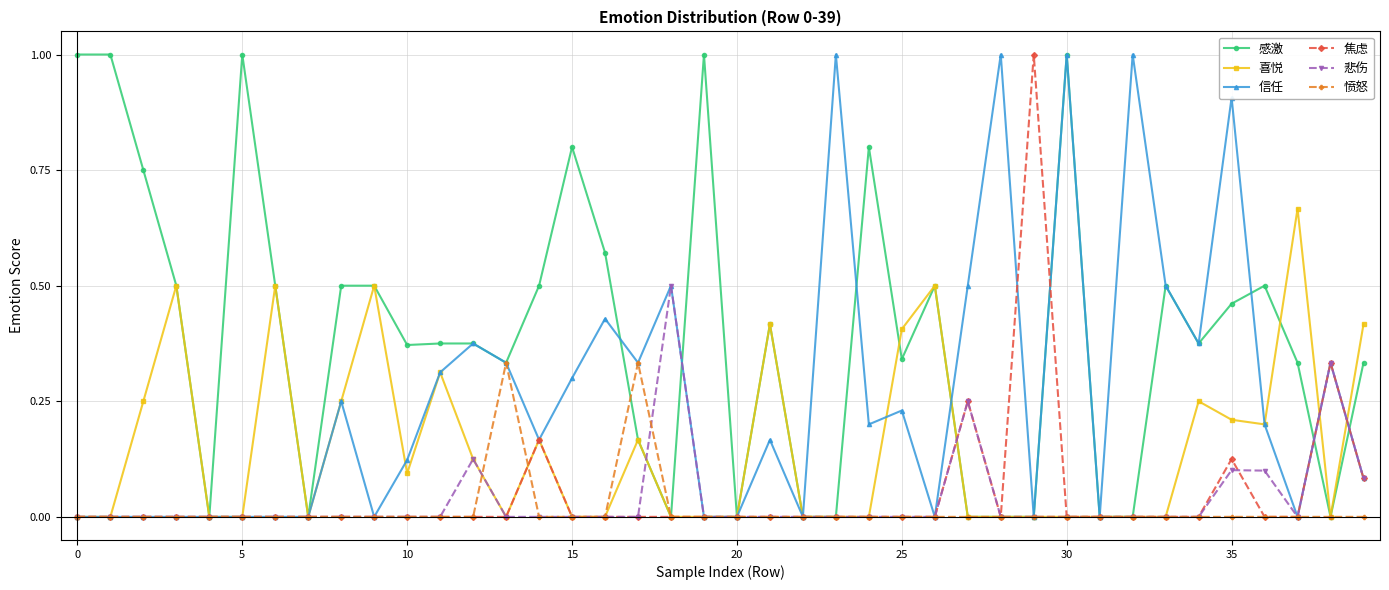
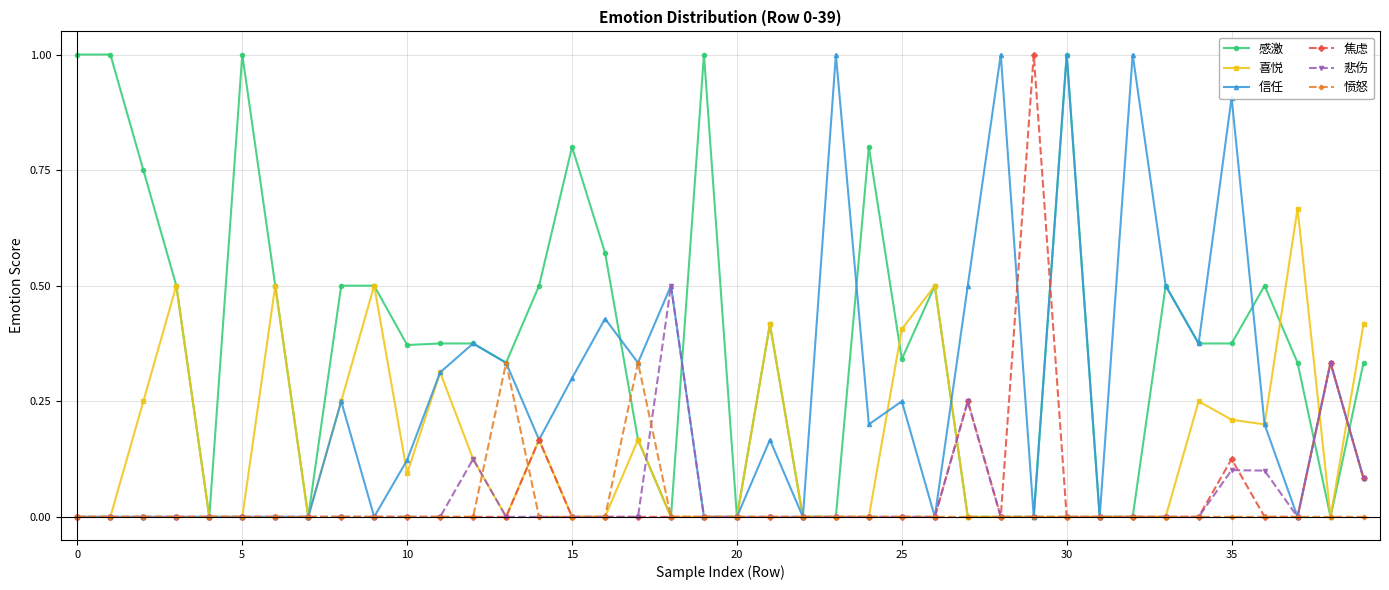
信任, 25: 0.23 -> 0.25
感激, 35: 0.46 -> 0.38
